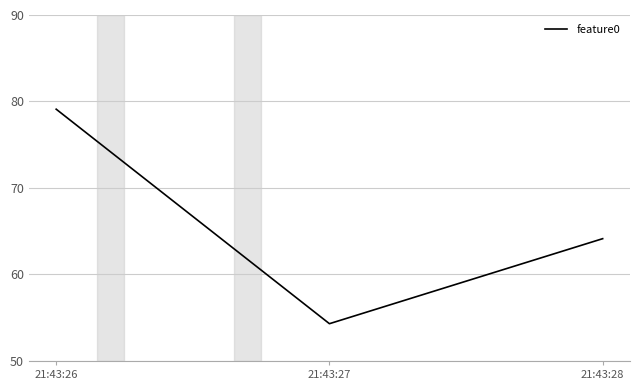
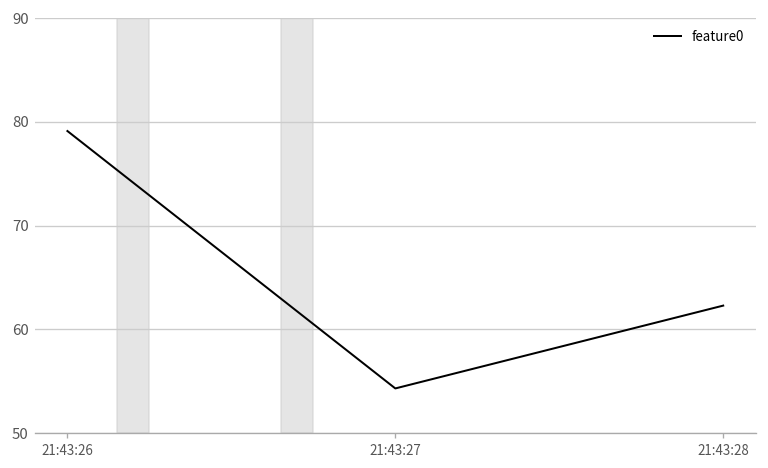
21:43:28: 64 -> 62
